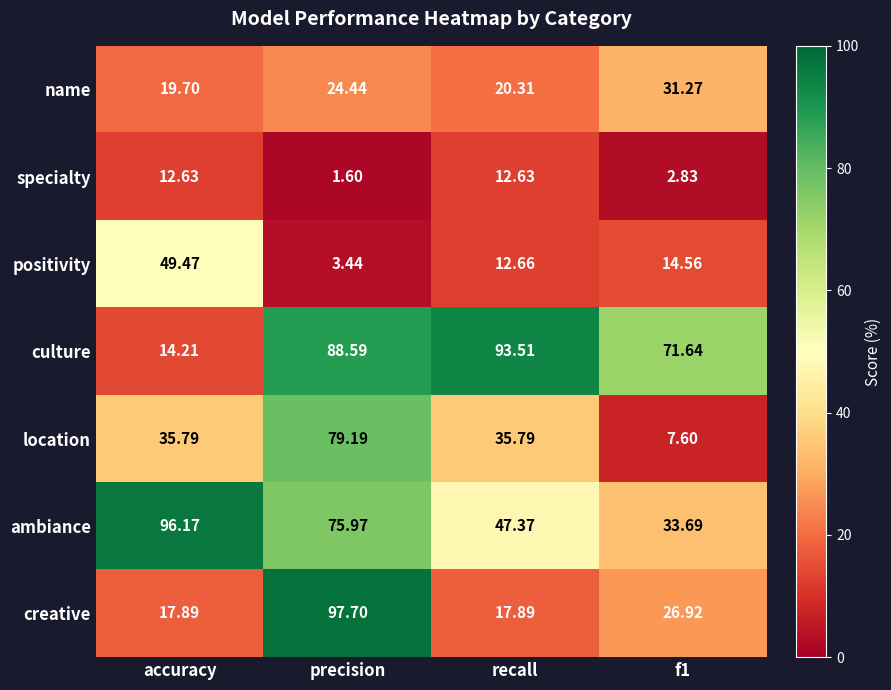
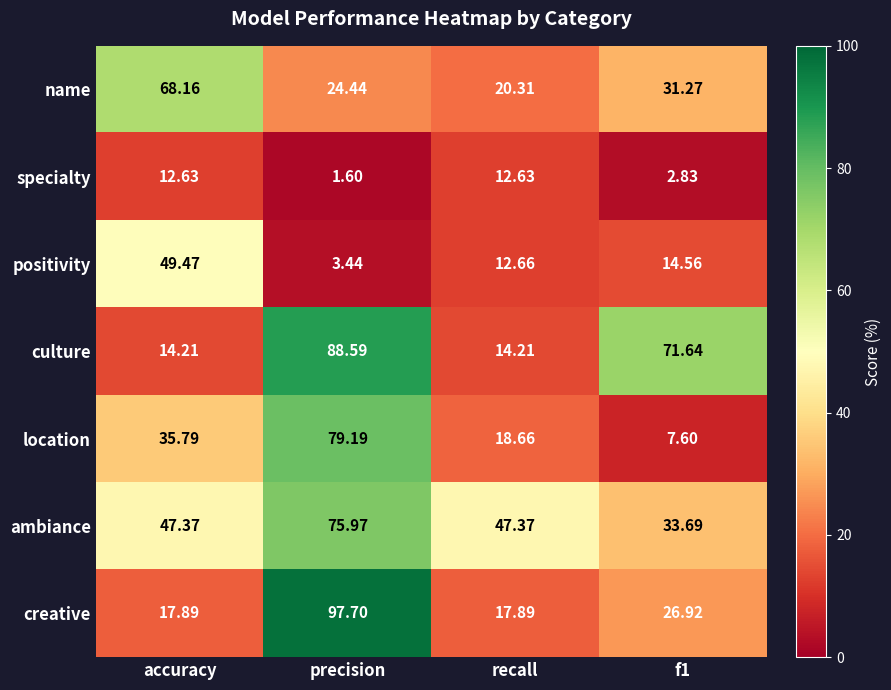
name, accuracy: 19.70 -> 68.16
culture, recall: 93.51 -> 14.21
location, recall: 35.79 -> 18.66
ambiance, accuracy: 96.17 -> 47.37
